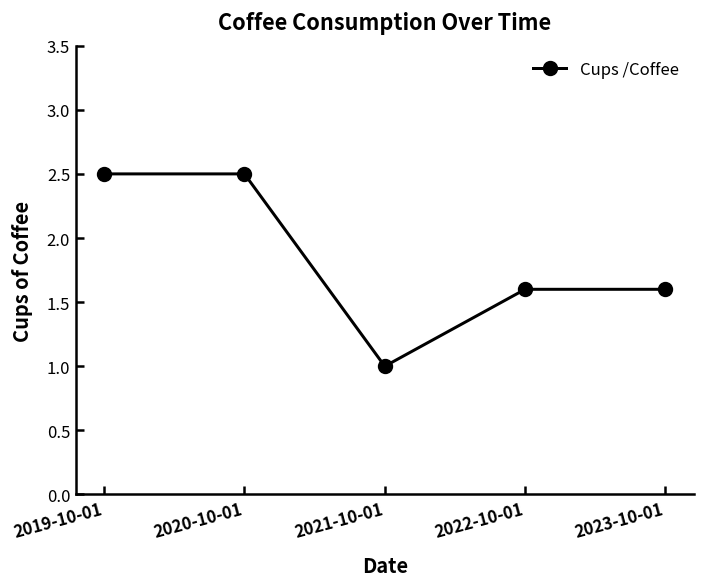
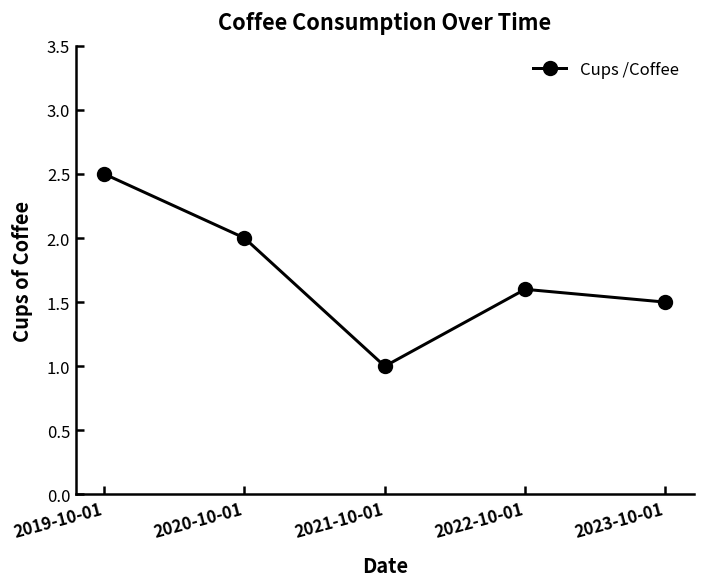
2020-10-01: 2.5 -> 2.0
2023-10-01: 1.6 -> 1.5
